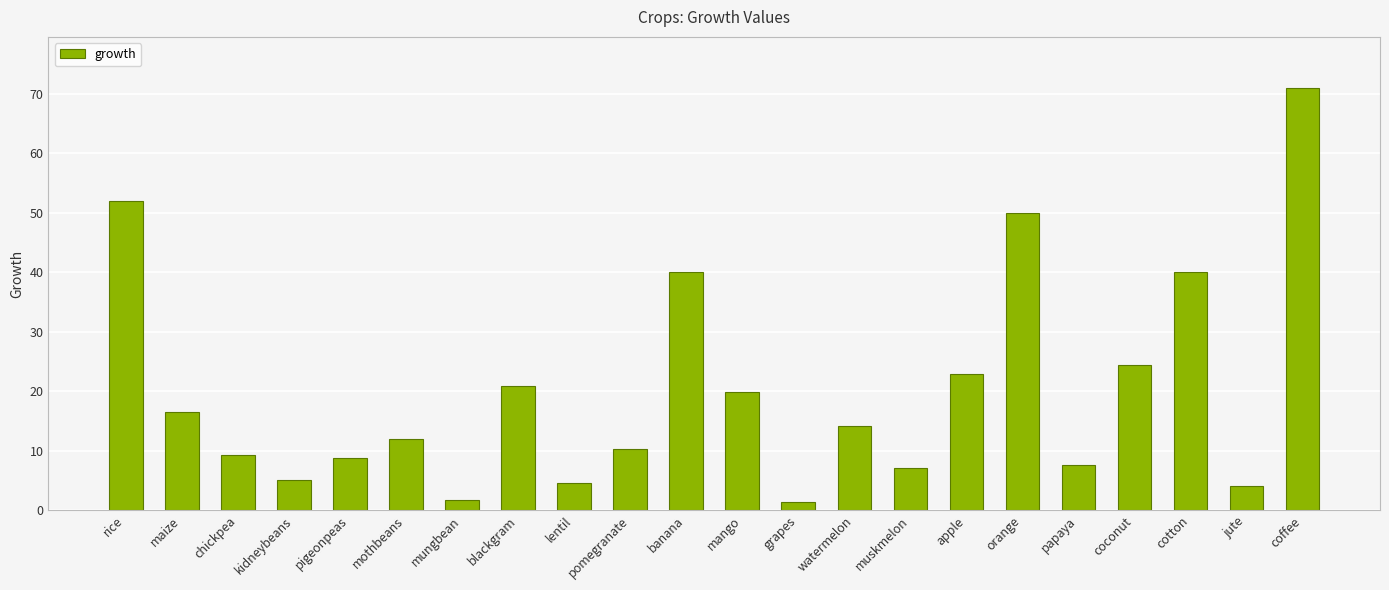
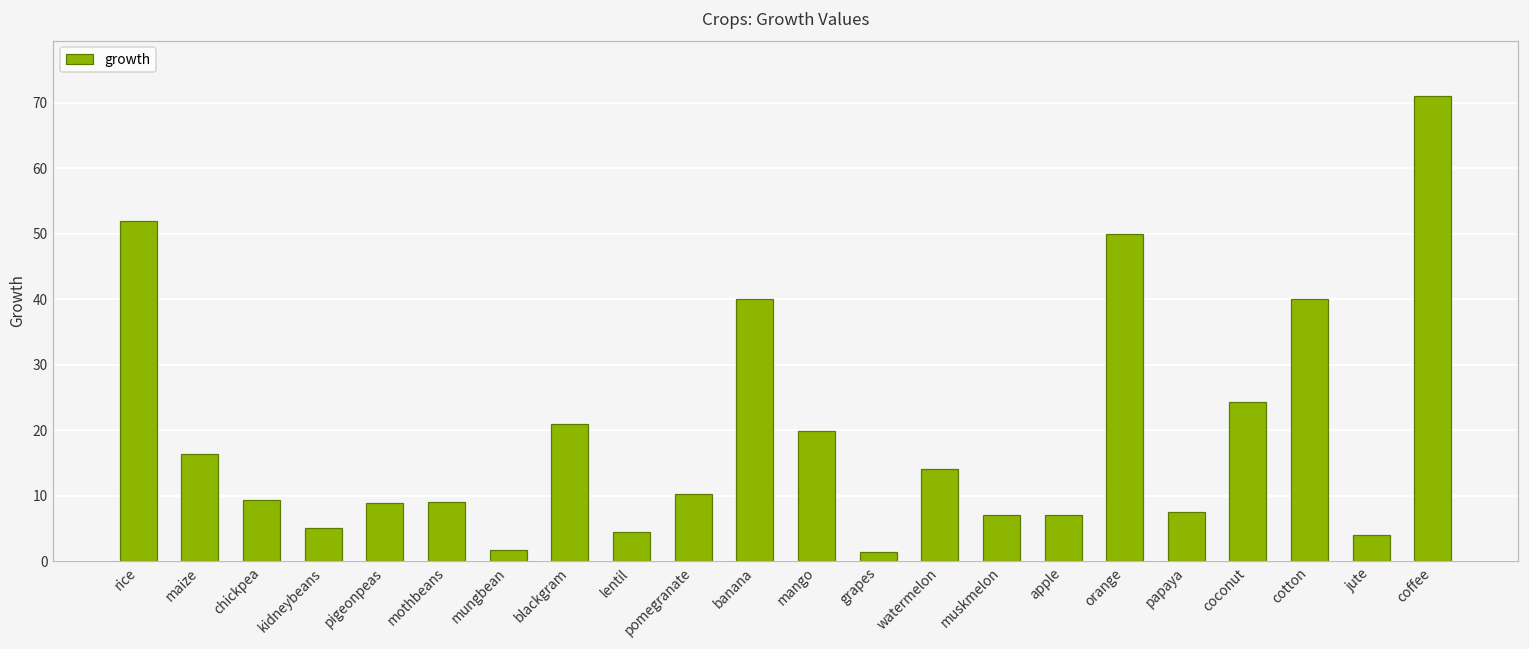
mothbeans: 12 -> 9
apple: 23 -> 7
